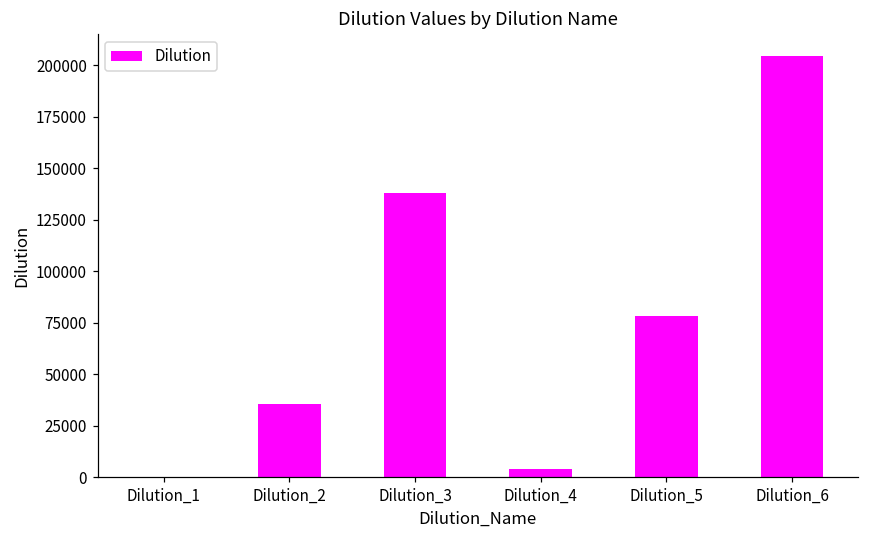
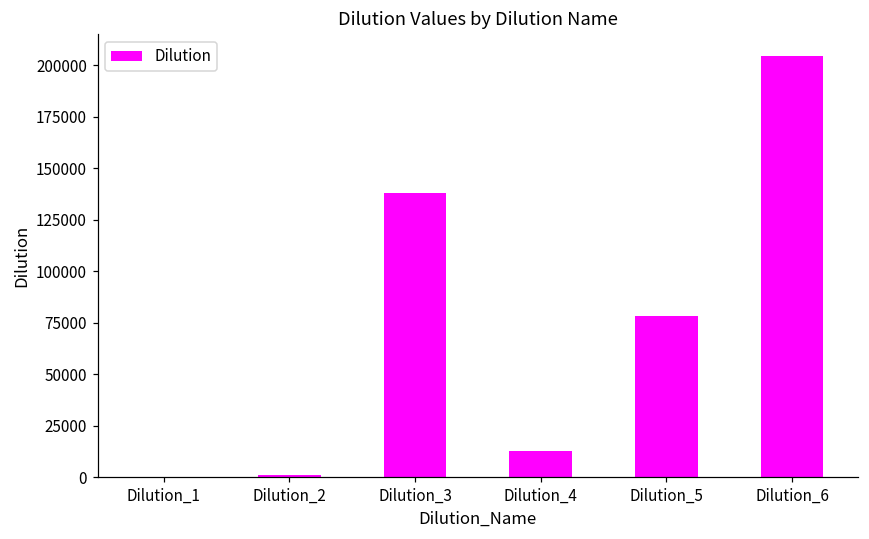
Dilution_2: 35000 -> 1000
Dilution_4: 4000 -> 13000
